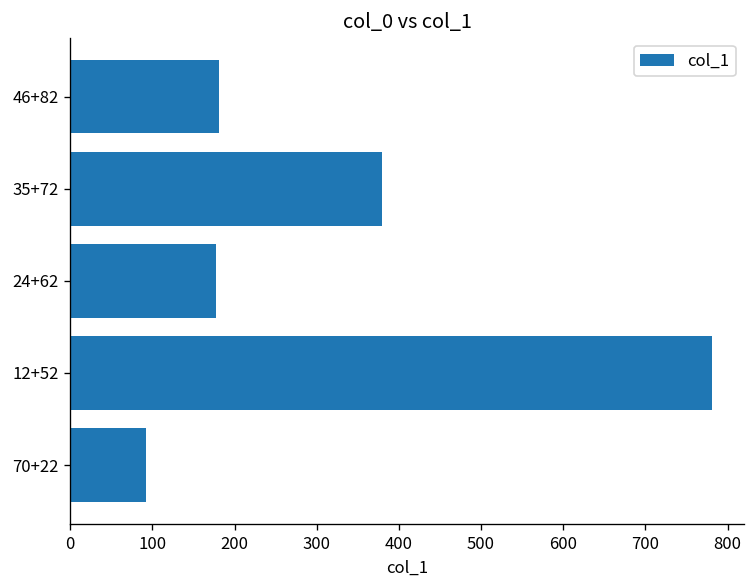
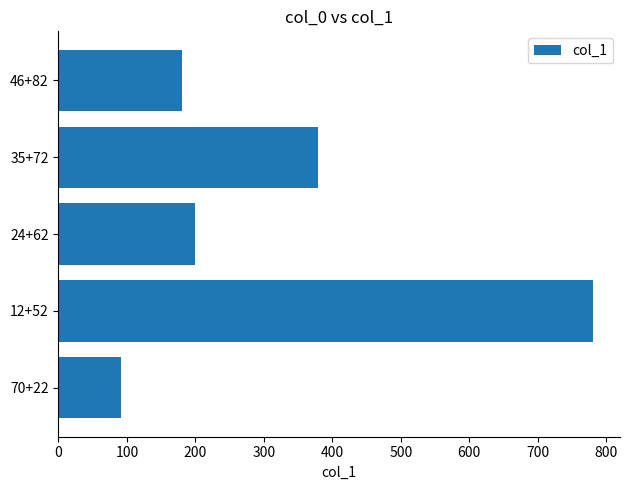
24+62: 180 -> 200
